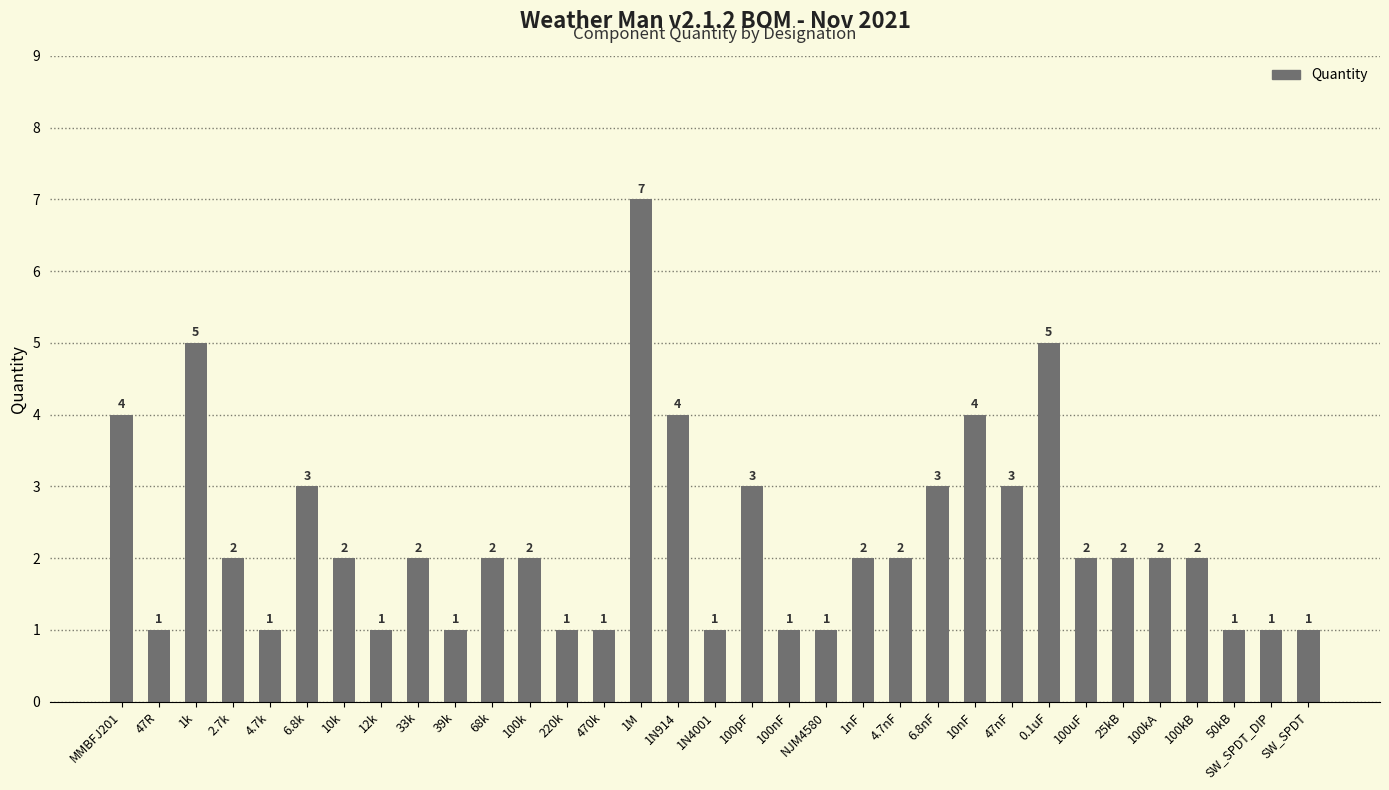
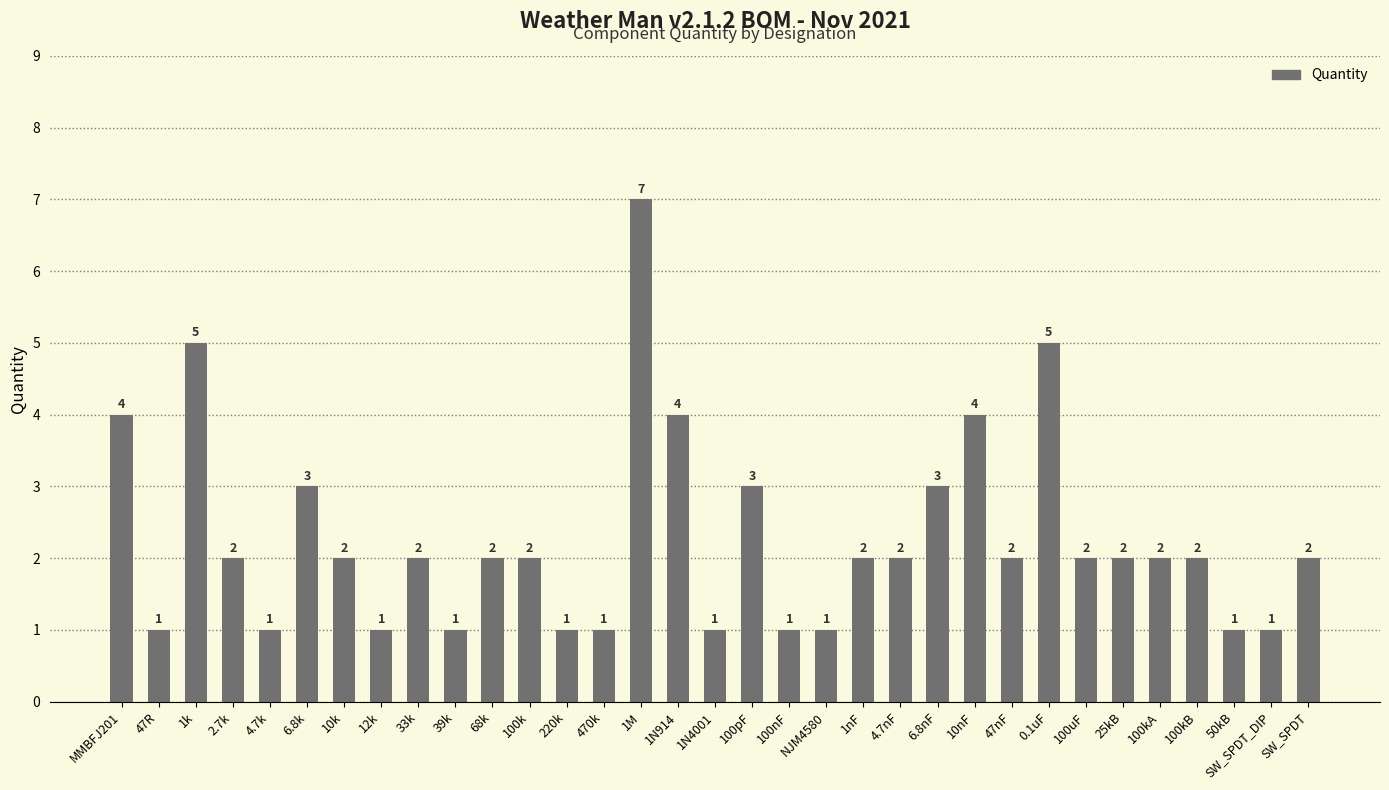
47nF: 3 -> 2
SW_SPDT: 1 -> 2
